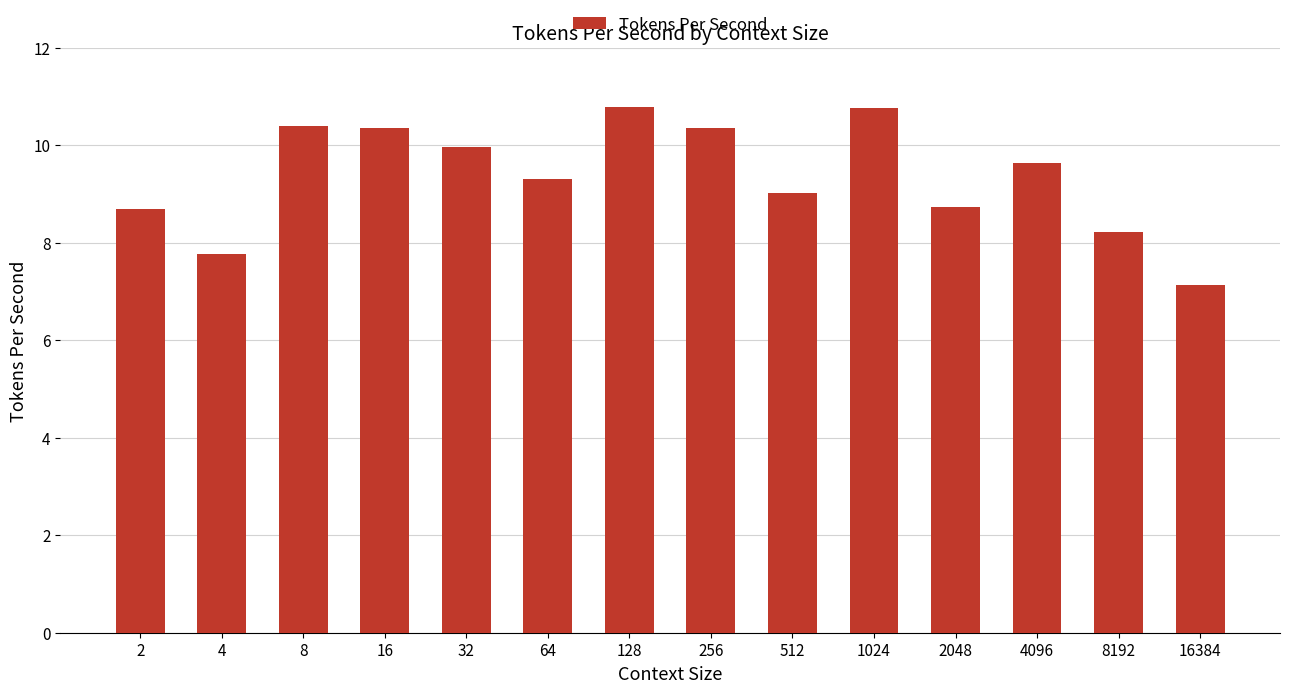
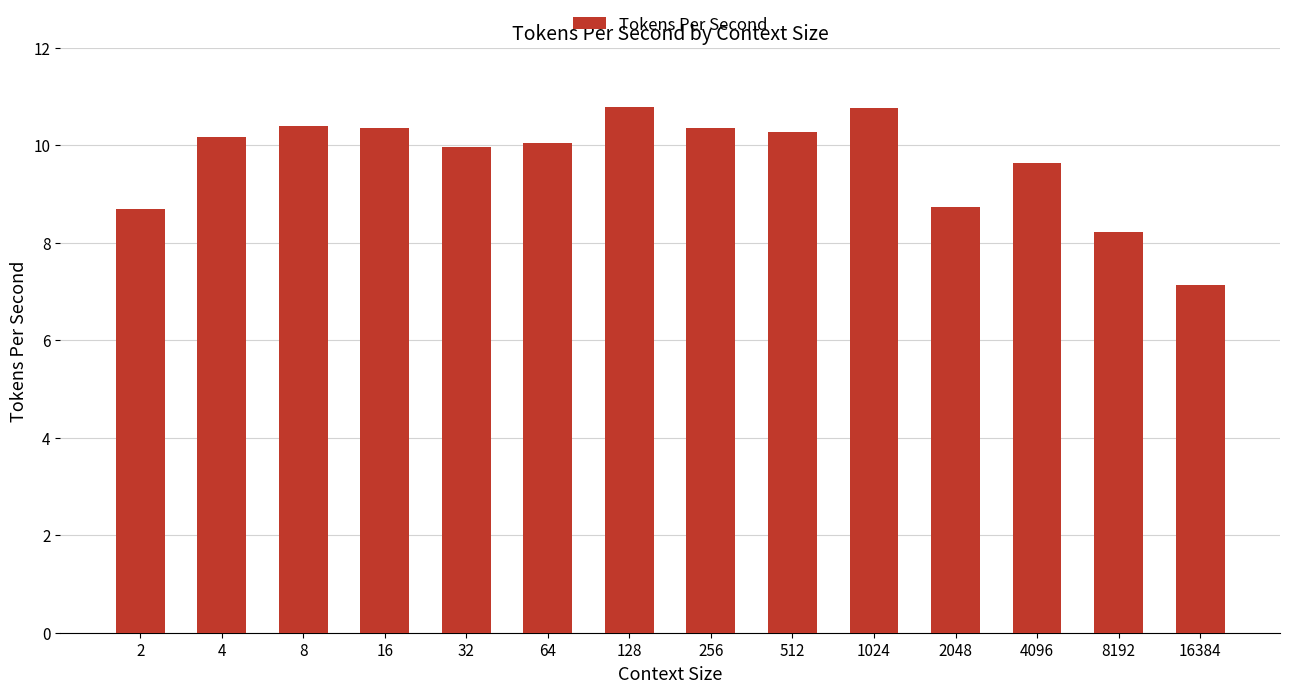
4: 7.8 -> 10.2
64: 9.3 -> 10.0
512: 9.0 -> 10.3
